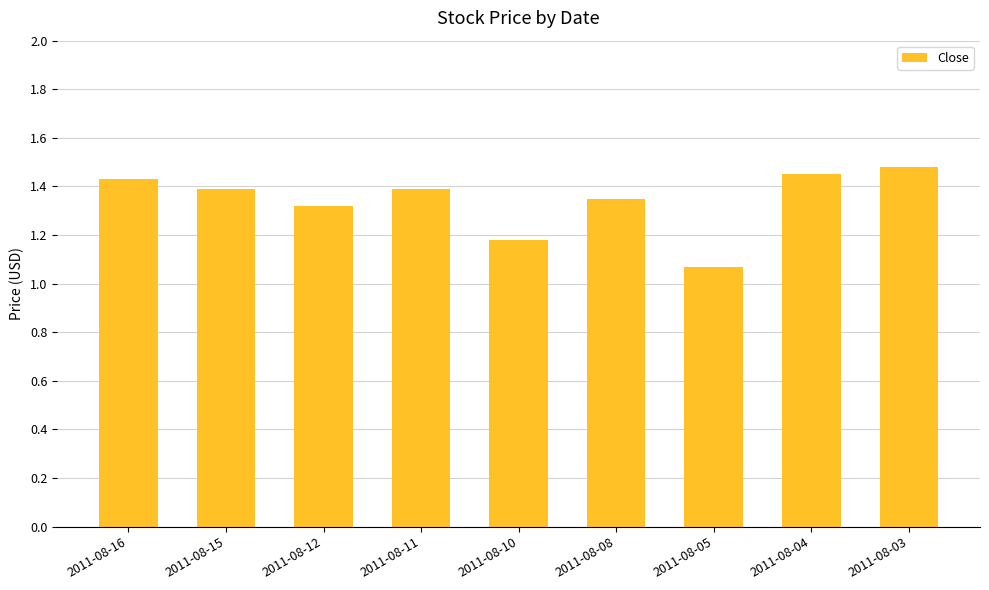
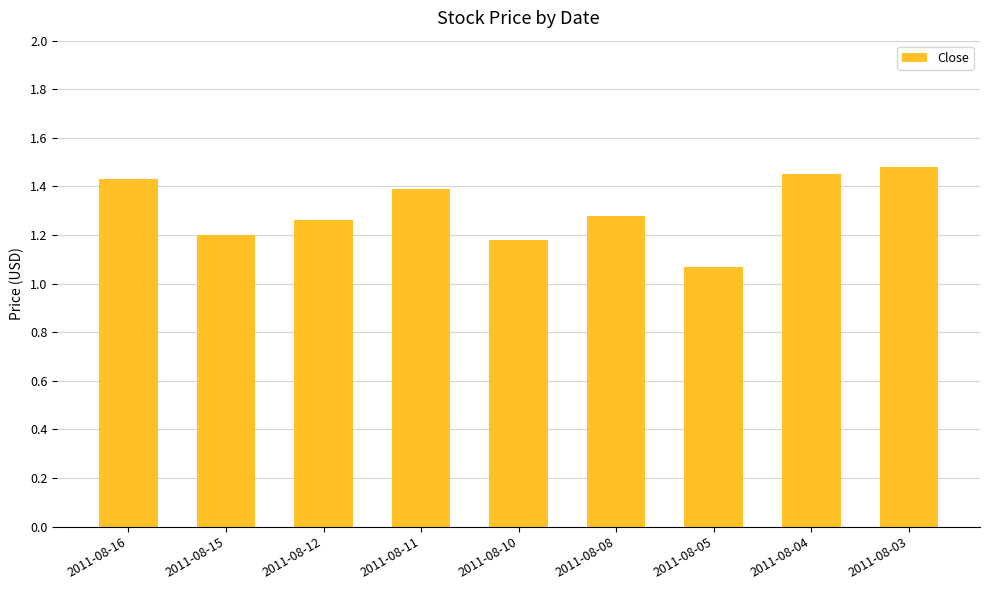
2011-08-15: 1.39 -> 1.20
2011-08-12: 1.32 -> 1.26
2011-08-08: 1.35 -> 1.28
